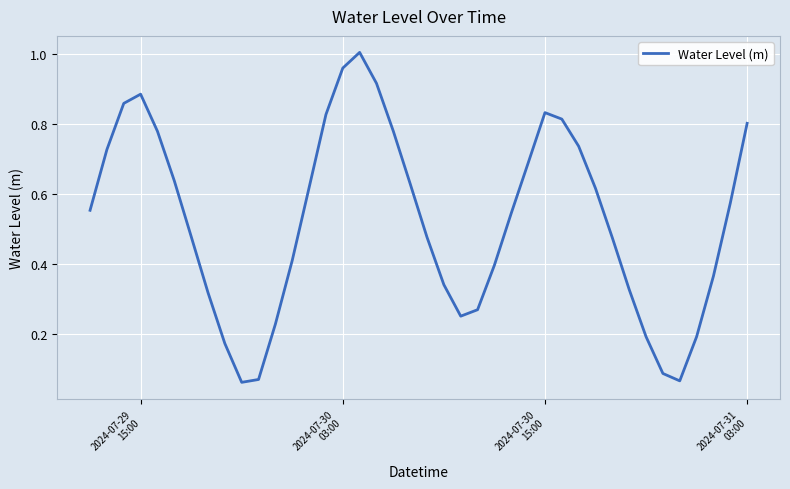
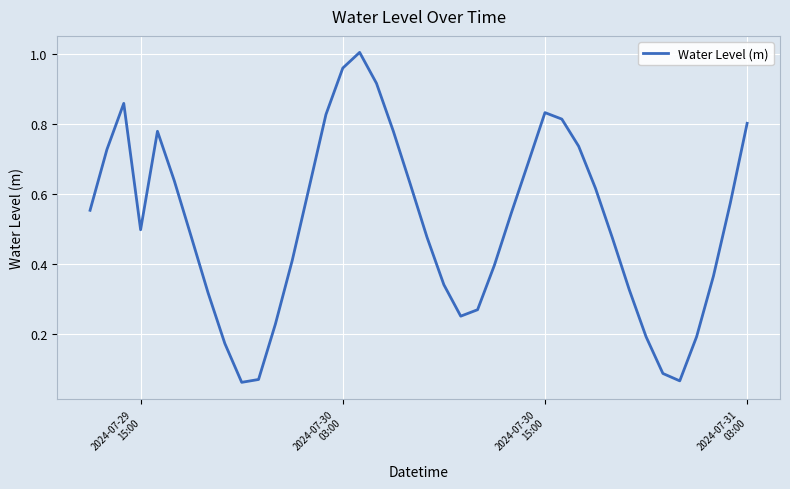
2024-07-29 15:00: 0.88 -> 0.50
